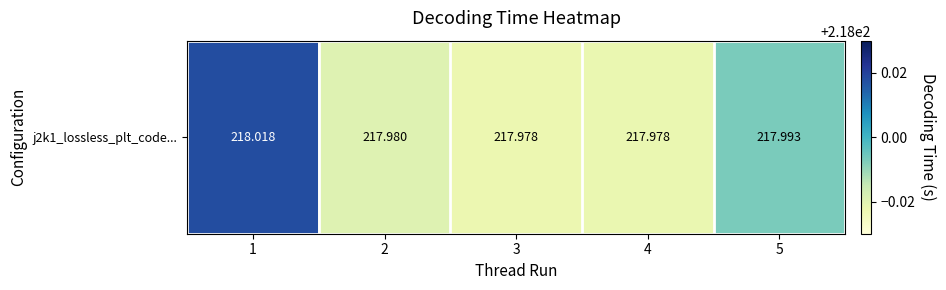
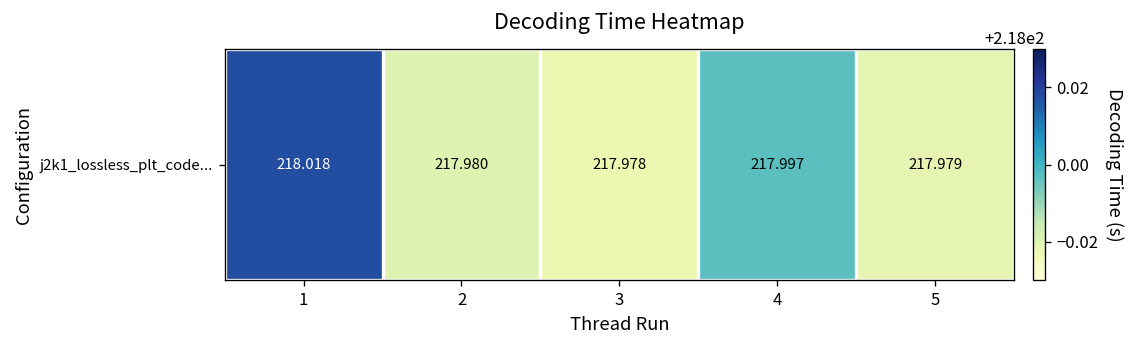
j2k1_lossless_plt_code..., 4: 217.978 -> 217.997
j2k1_lossless_plt_code..., 5: 217.993 -> 217.979
